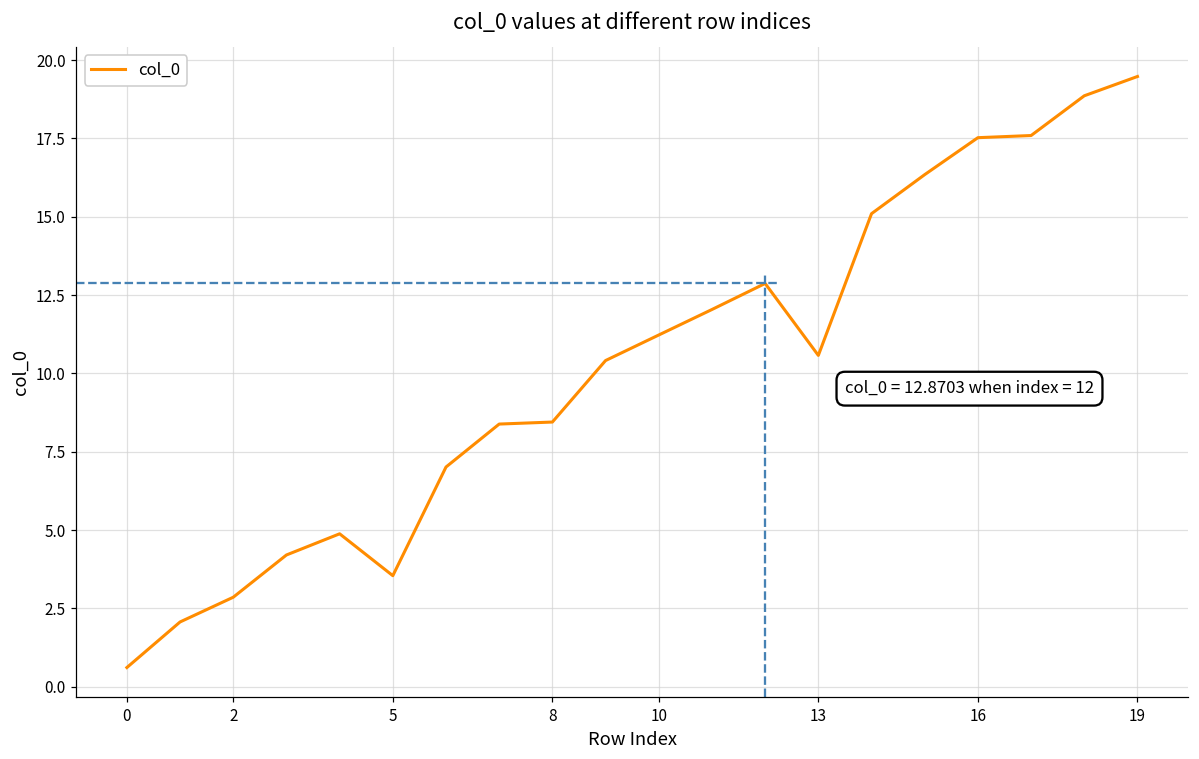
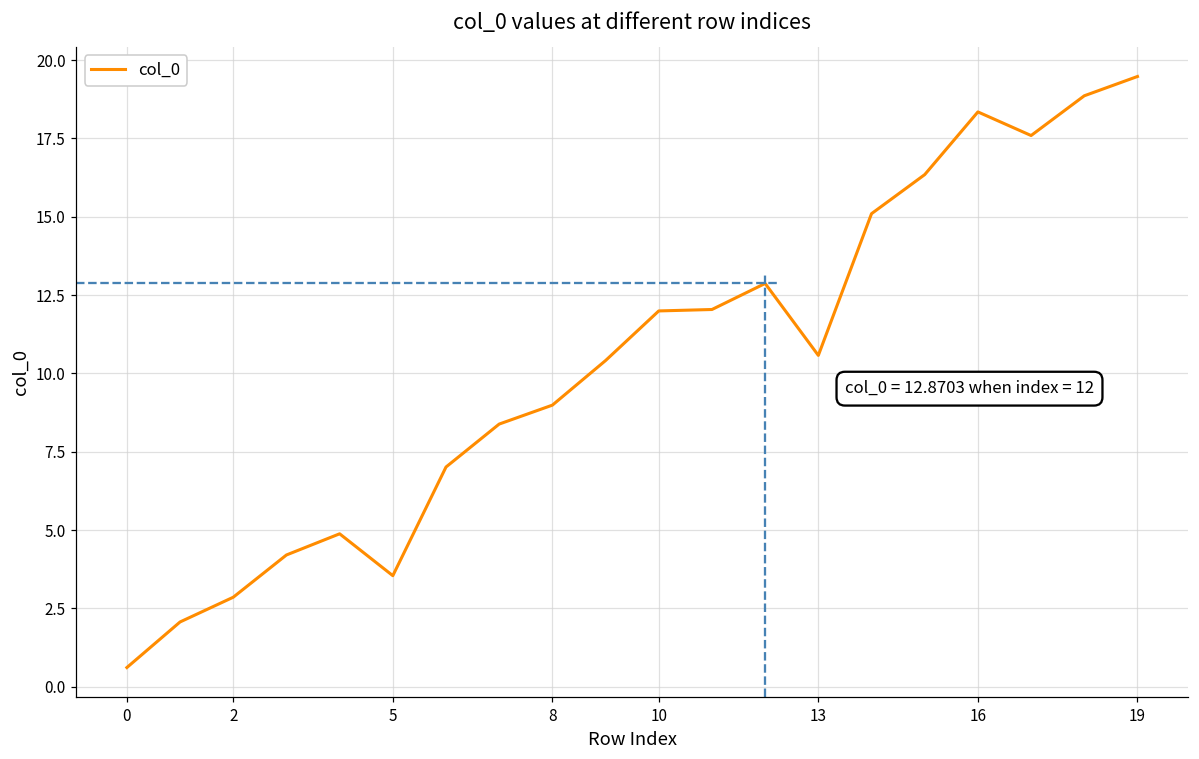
8: 8.4 -> 9.0
10: 11.2 -> 12.0
16: 17.5 -> 18.3
